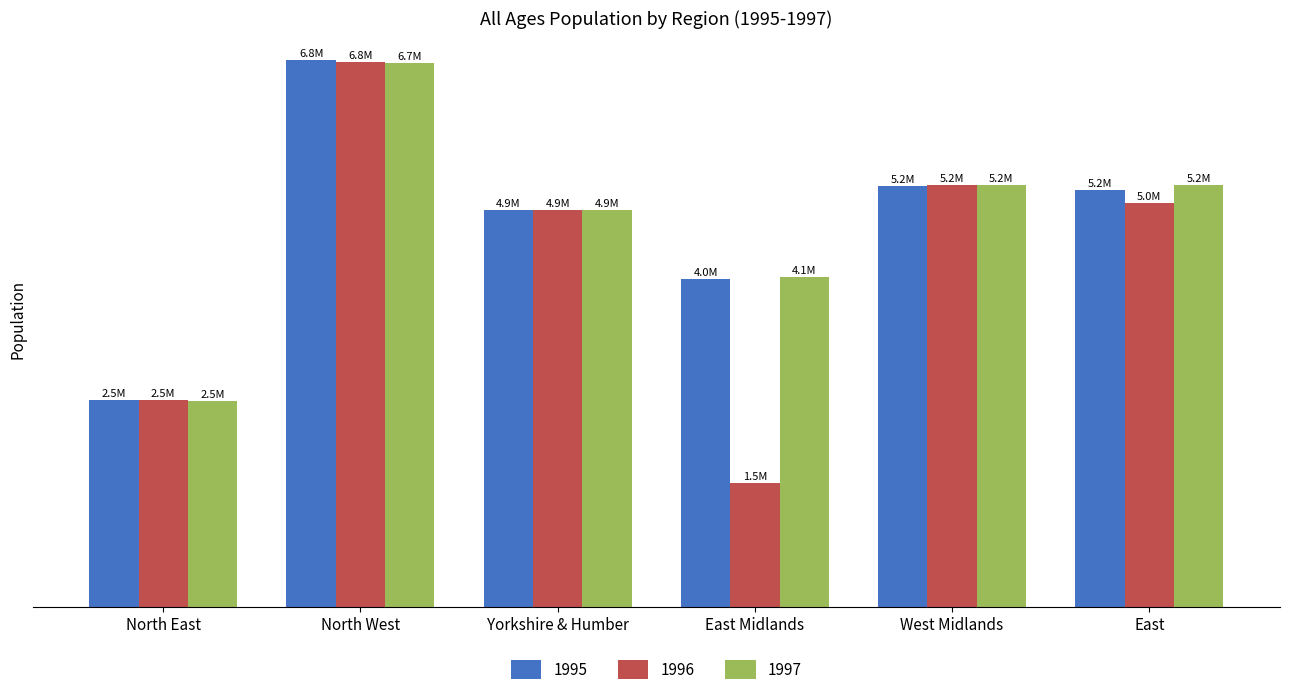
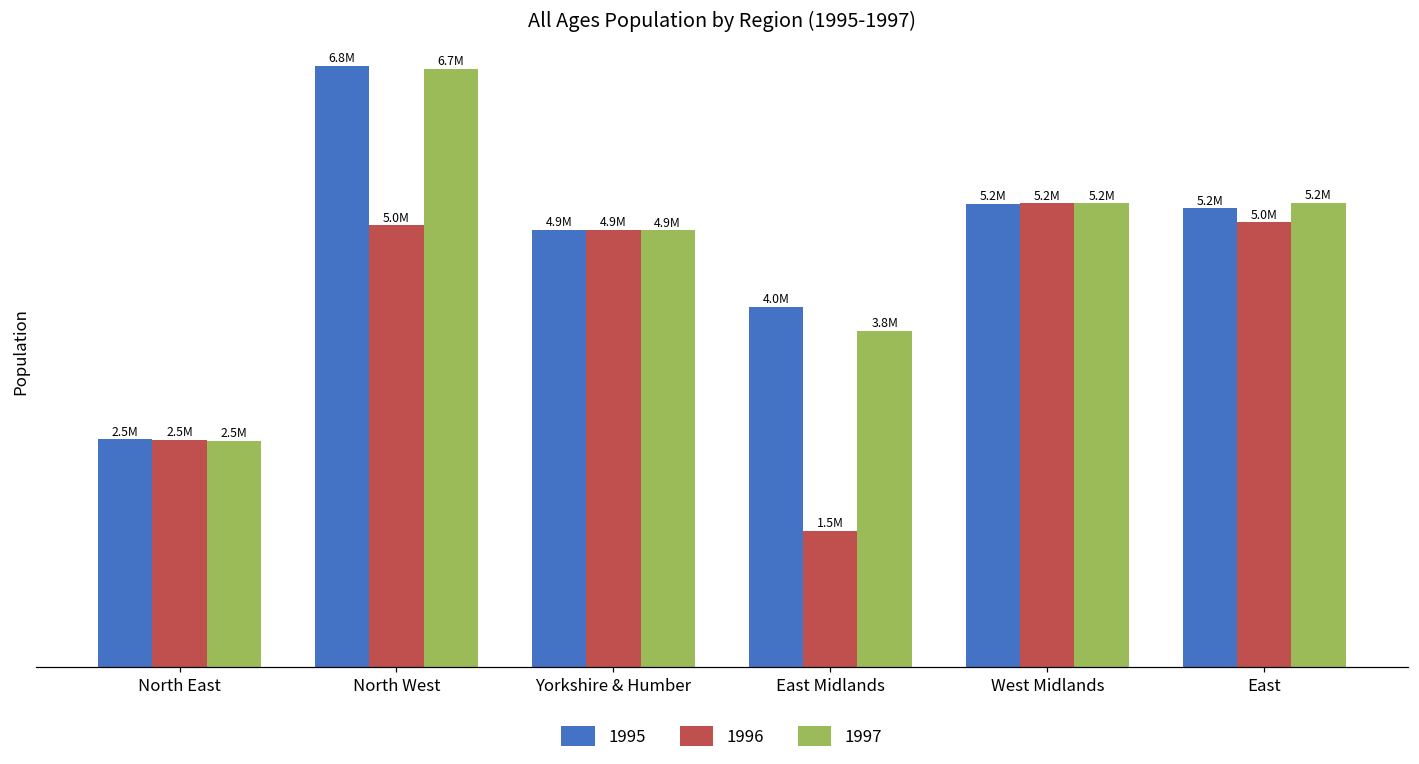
1996, North West: 6.8M -> 5.0M
1997, East Midlands: 4.1M -> 3.8M
